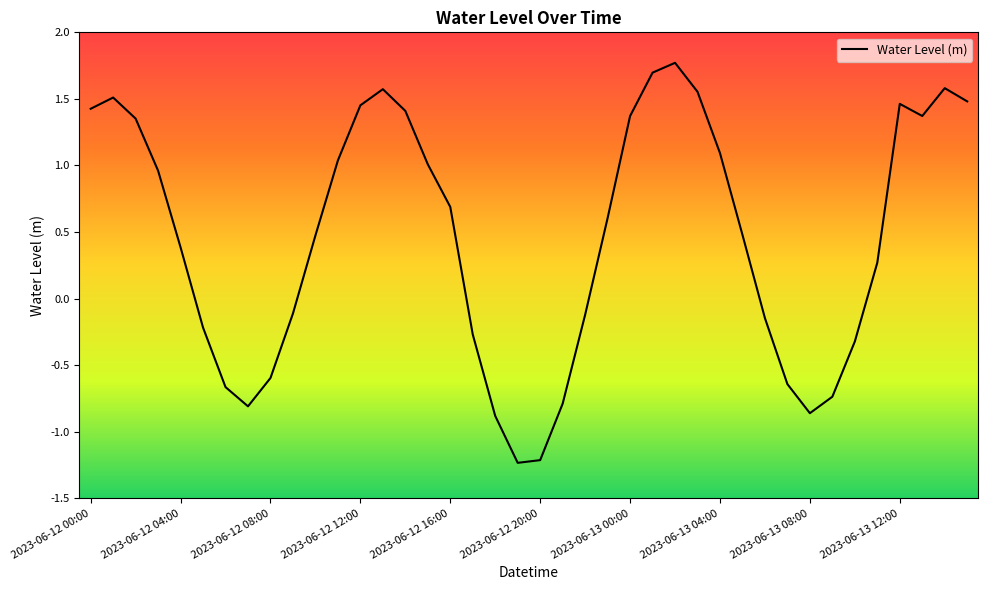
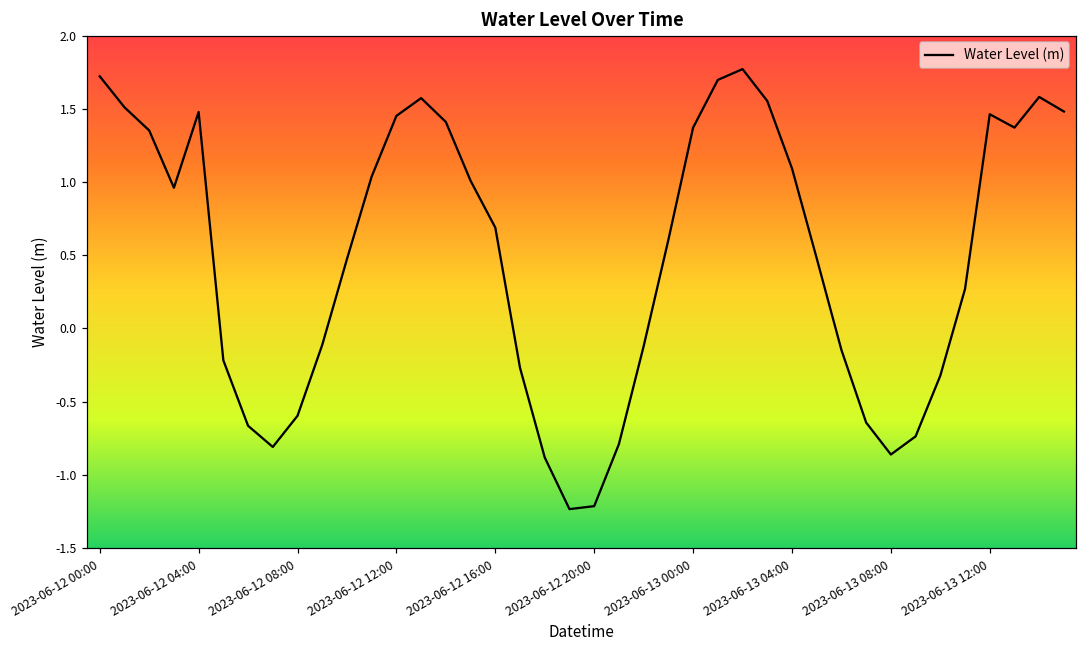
2023-06-12 00:00: 1.43 -> 1.72
2023-06-12 04:00: 0.39 -> 1.48
